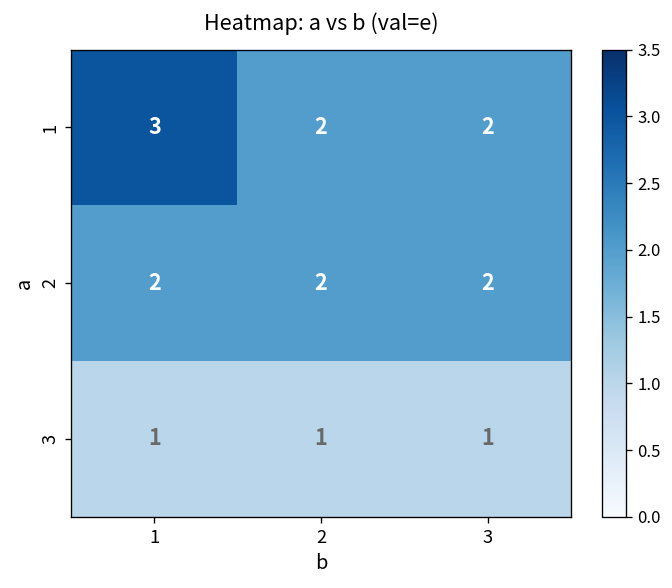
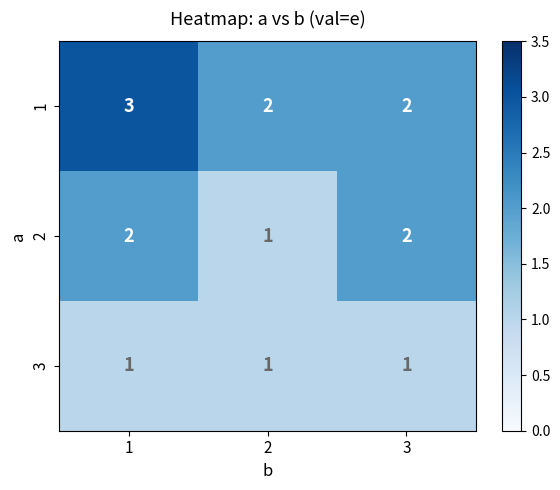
2, 2: 2 -> 1
